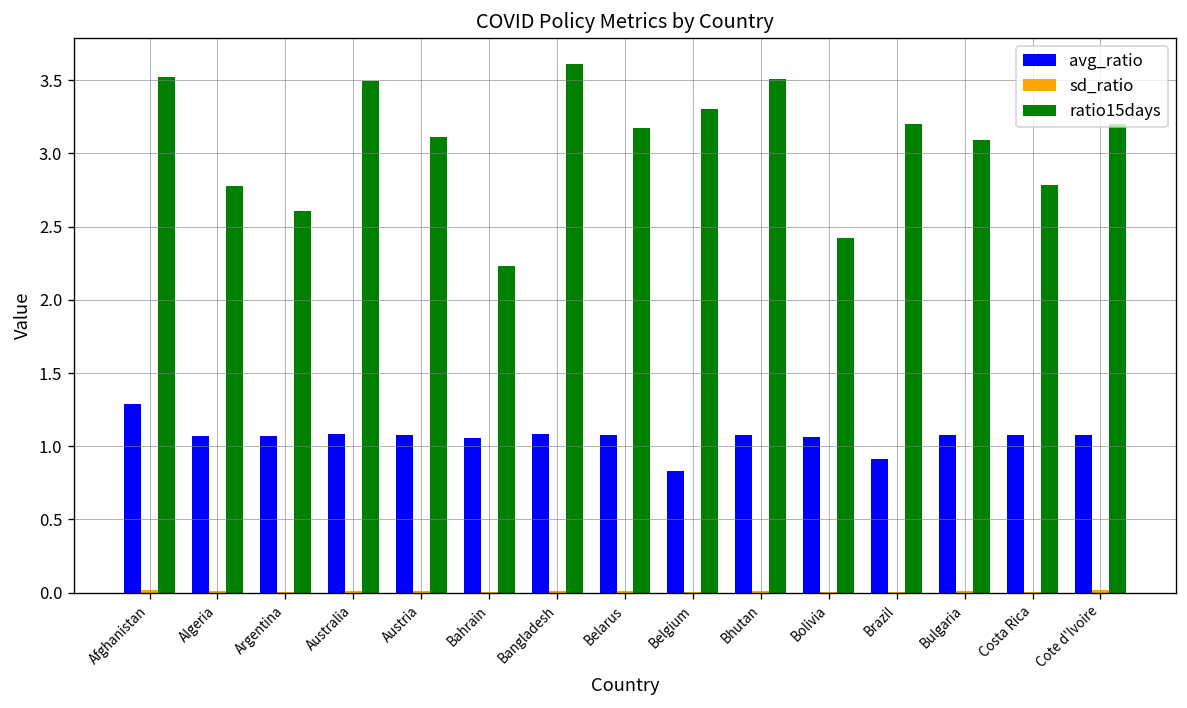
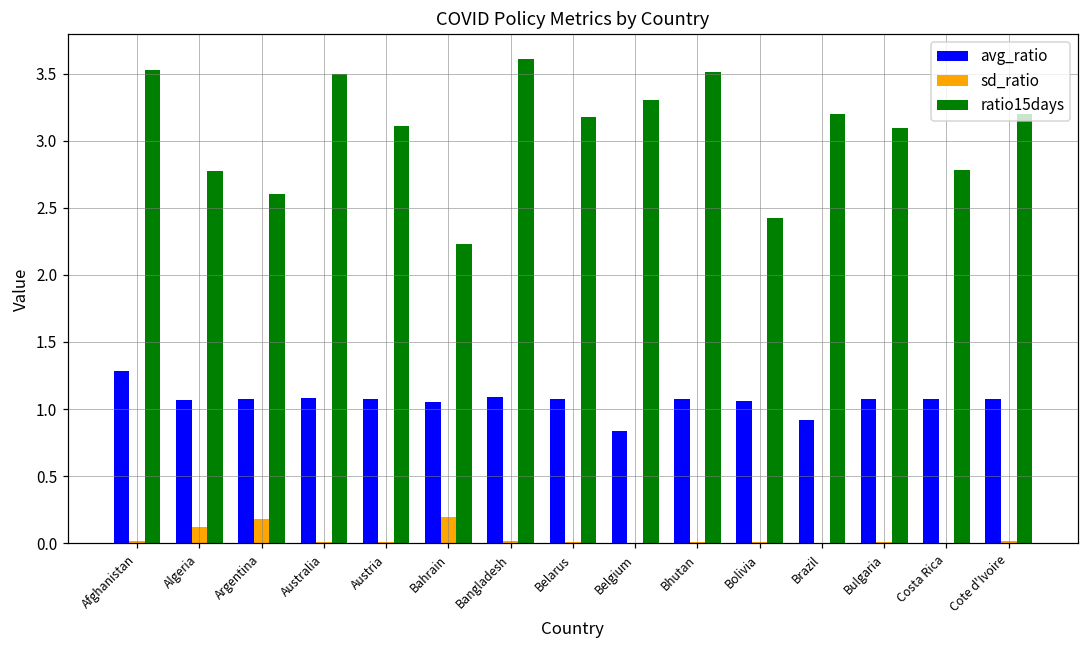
sd_ratio, Algeria: 0.01 -> 0.12
sd_ratio, Argentina: 0.00 -> 0.18
sd_ratio, Bahrain: 0.01 -> 0.19
